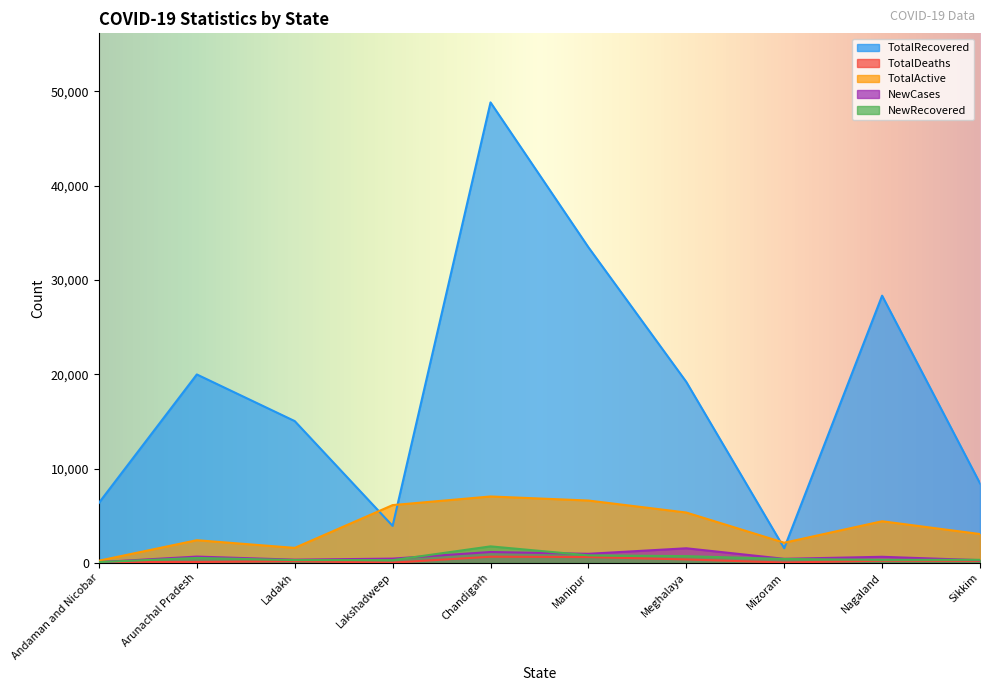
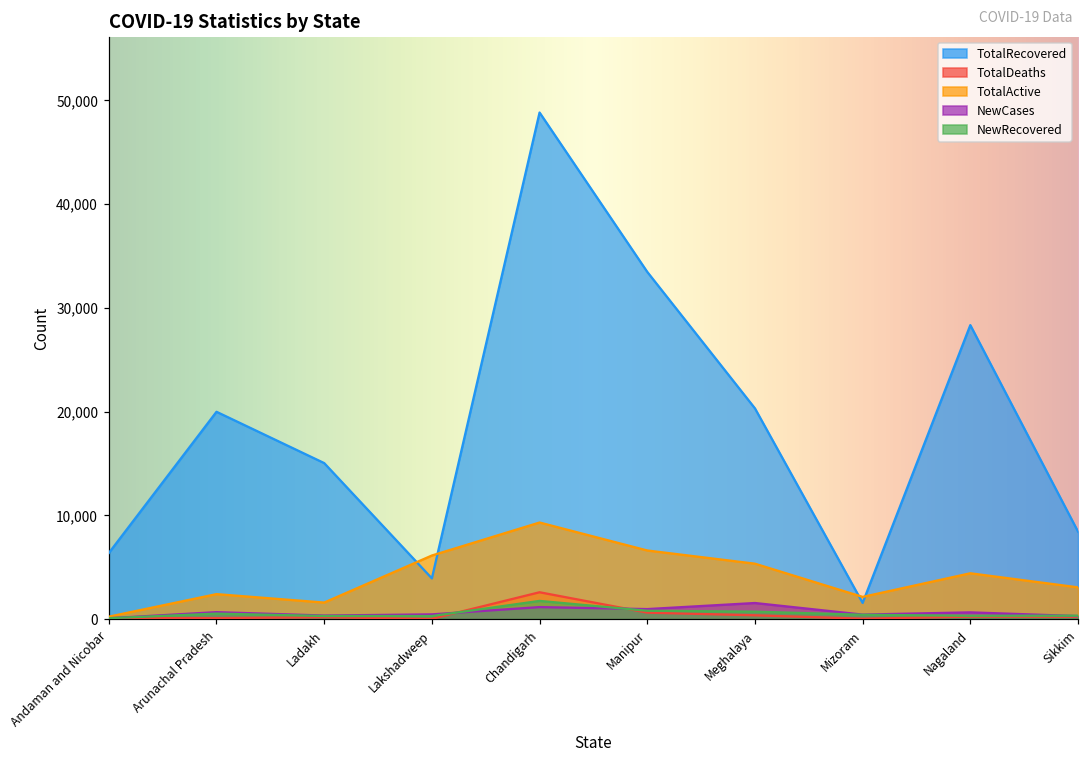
TotalDeaths, Chandigarh: 1,000 -> 3,000
TotalActive, Chandigarh: 7,000 -> 9,000
TotalRecovered, Meghalaya: 19,000 -> 20,000
